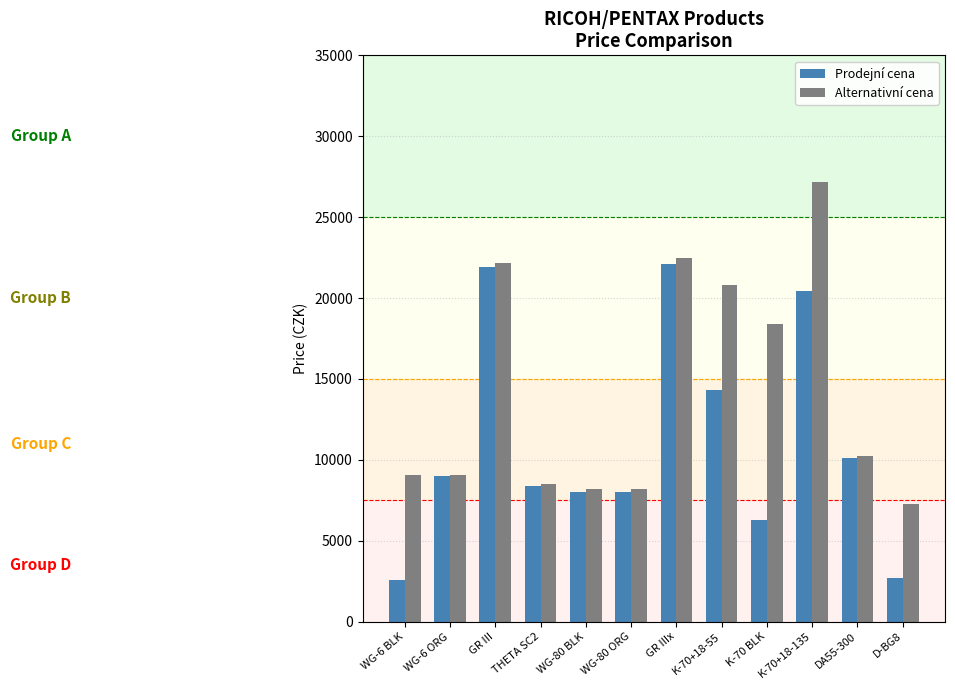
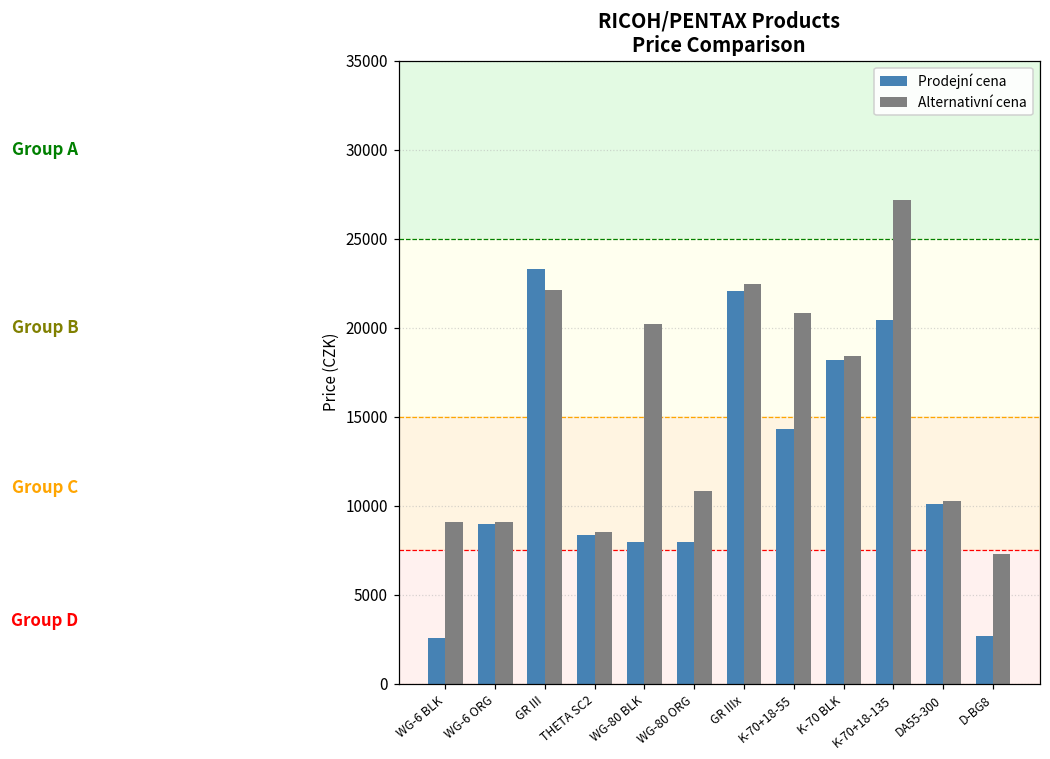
Prodejní cena, GR III: 21900 -> 23300
Alternativní cena, WG-80 BLK: 8200 -> 20200
Alternativní cena, WG-80 ORG: 8200 -> 10800
Prodejní cena, K-70 BLK: 6300 -> 18200
